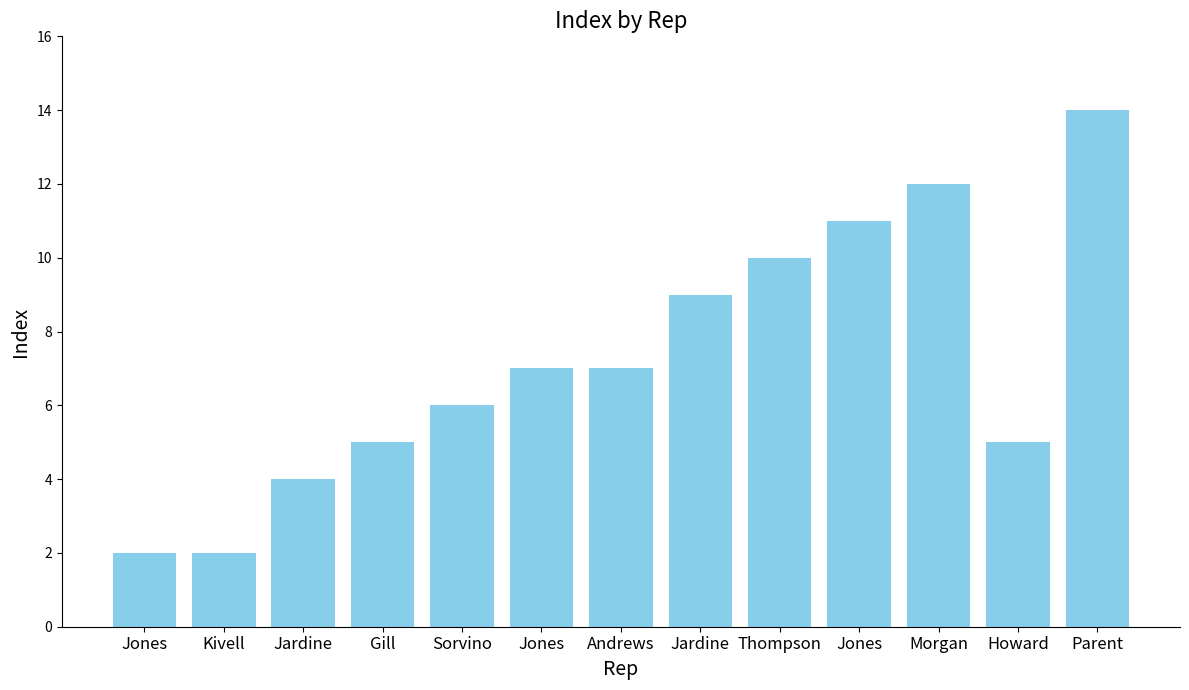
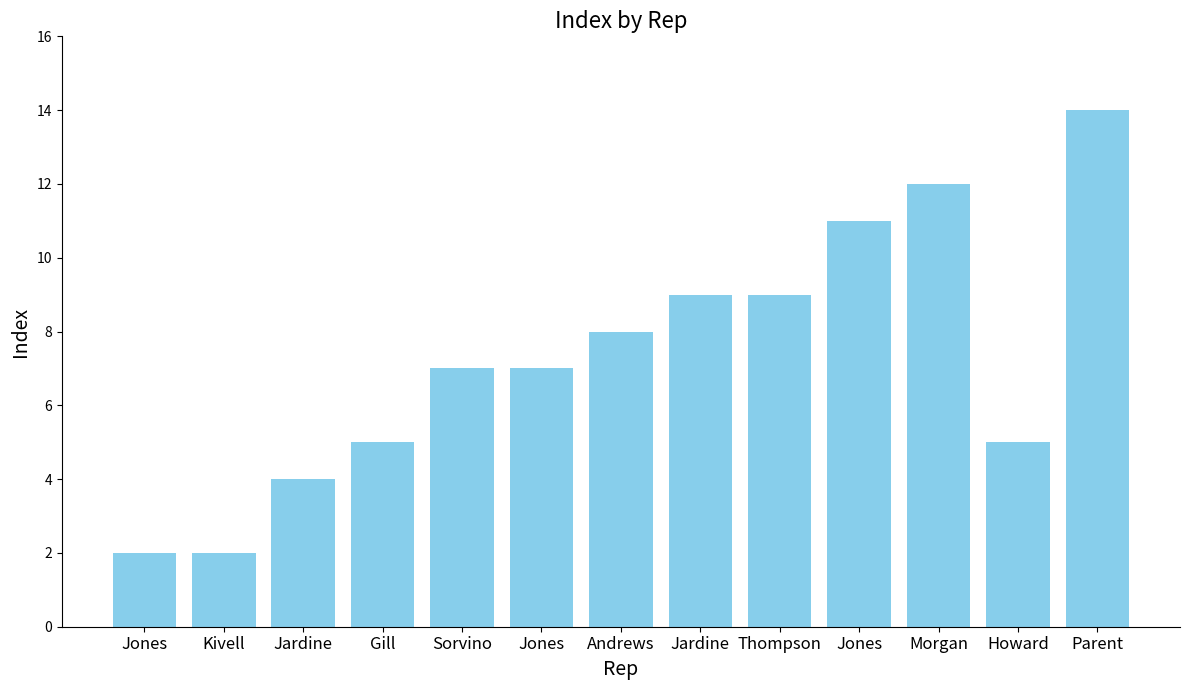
Sorvino: 6 -> 7
Andrews: 7 -> 8
Thompson: 10 -> 9
